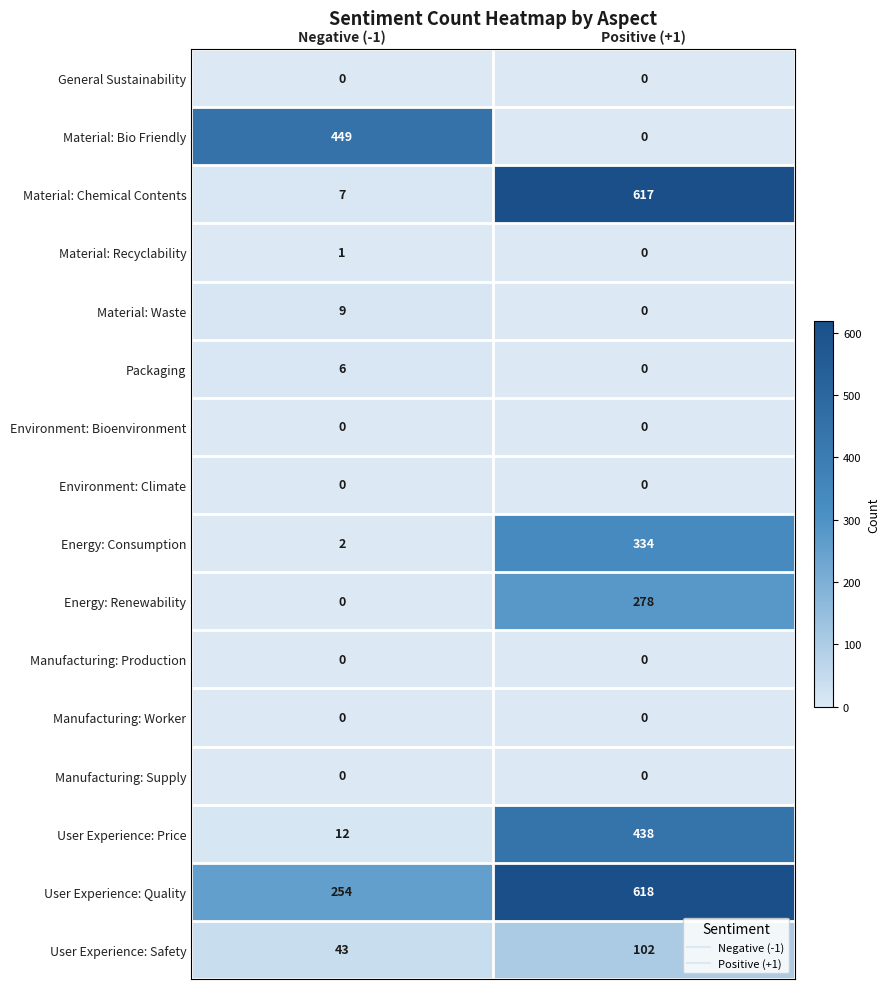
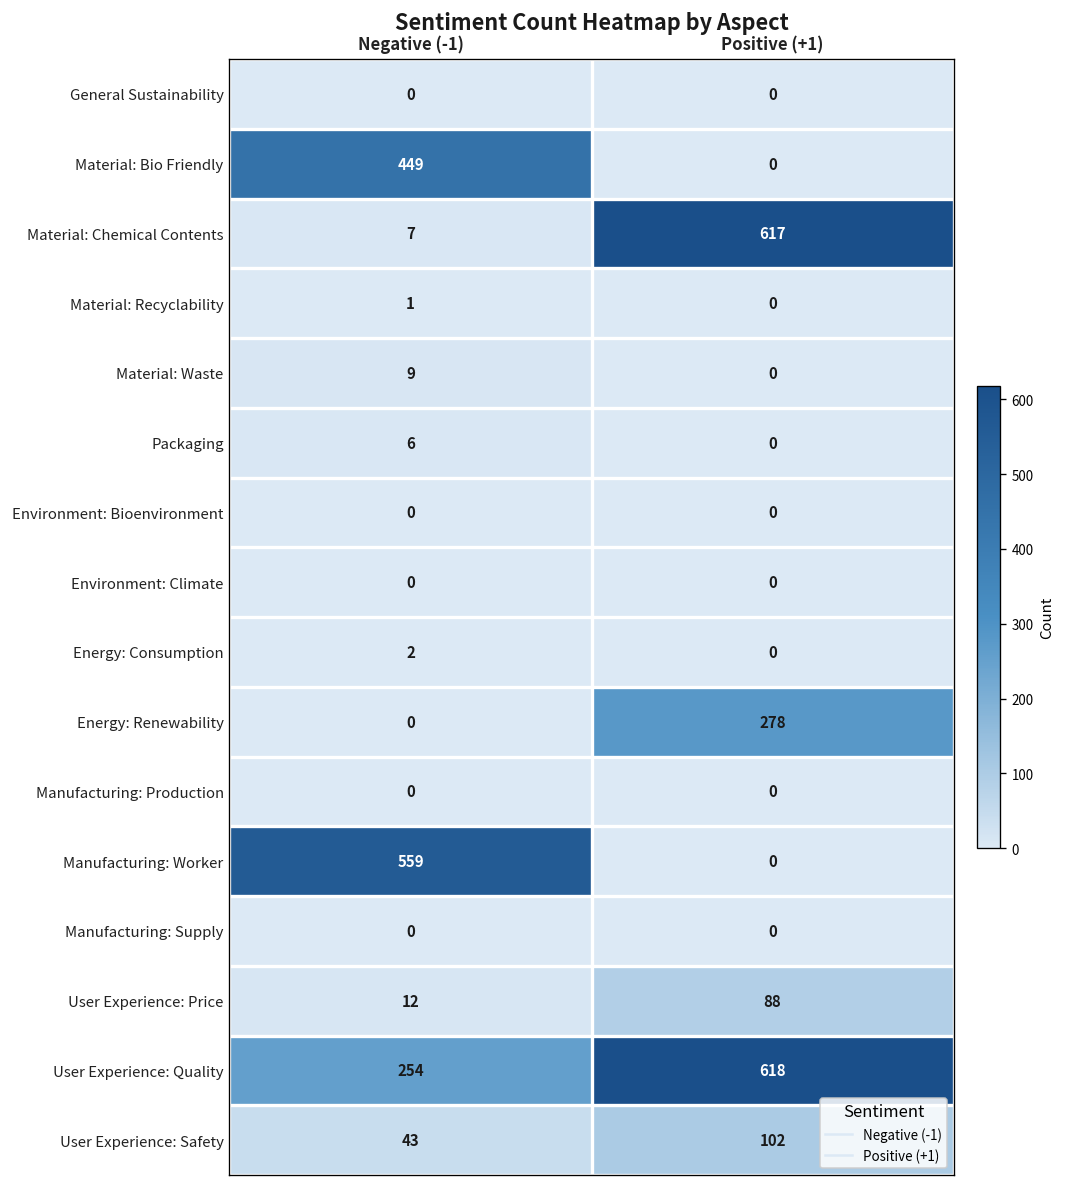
Energy: Consumption, Positive (+1): 334 -> 0
Manufacturing: Worker, Negative (-1): 0 -> 559
User Experience: Price, Positive (+1): 438 -> 88
